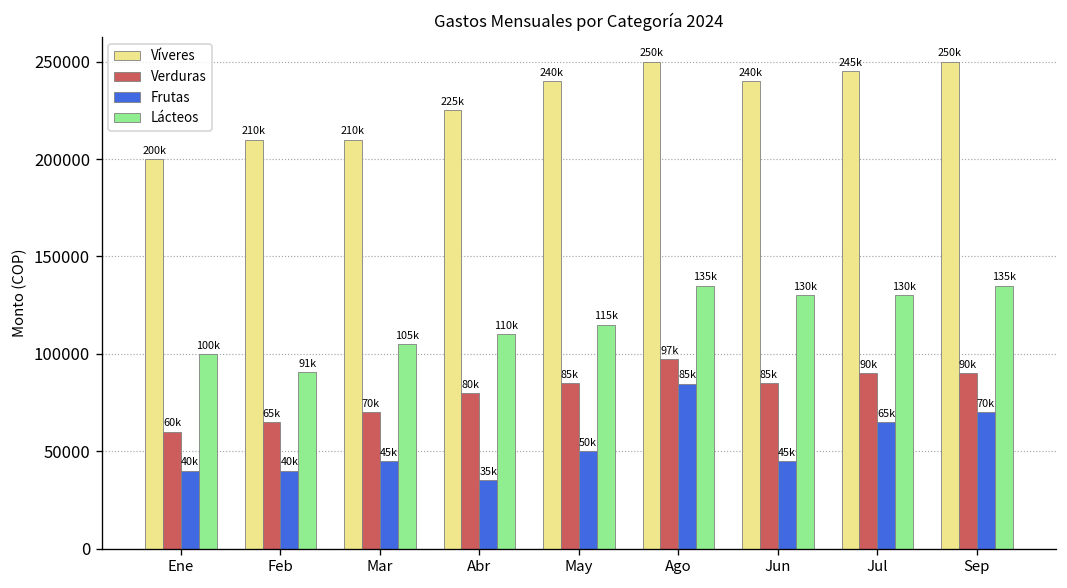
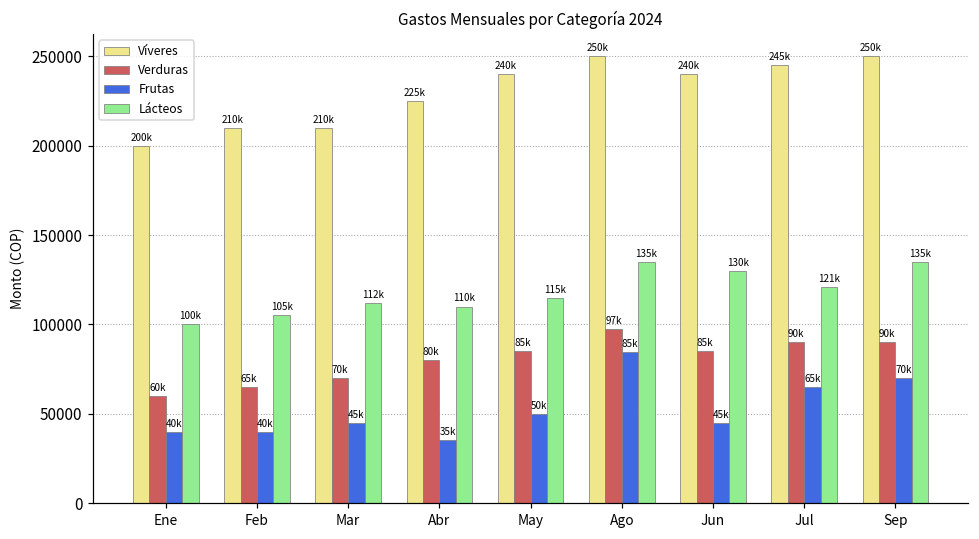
Lácteos, Feb: 91k -> 105k
Lácteos, Mar: 105k -> 112k
Lácteos, Jul: 130k -> 121k
